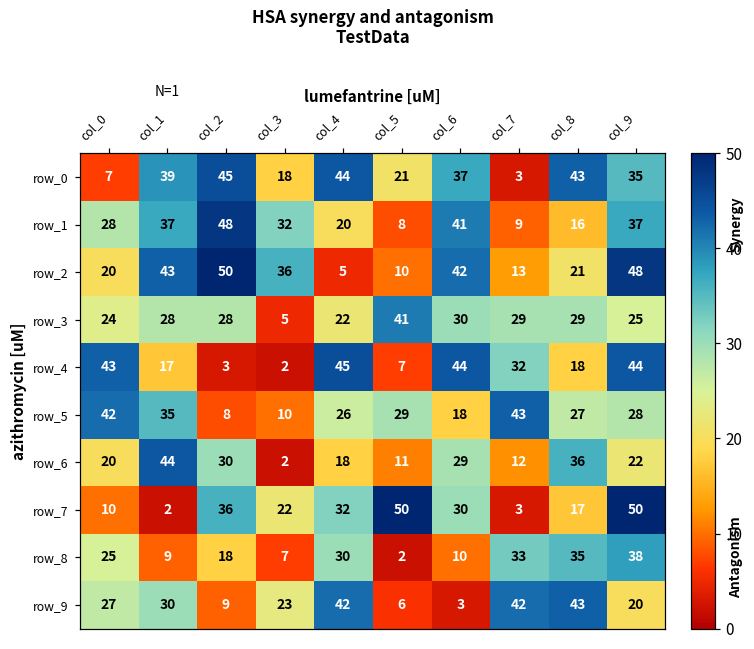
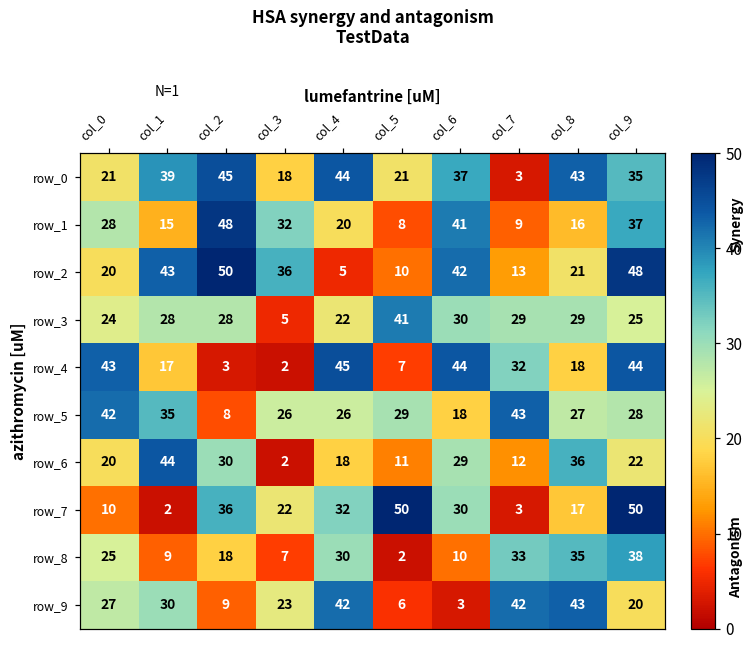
row_0, col_0: 7 -> 21
row_1, col_1: 37 -> 15
row_5, col_3: 10 -> 26
